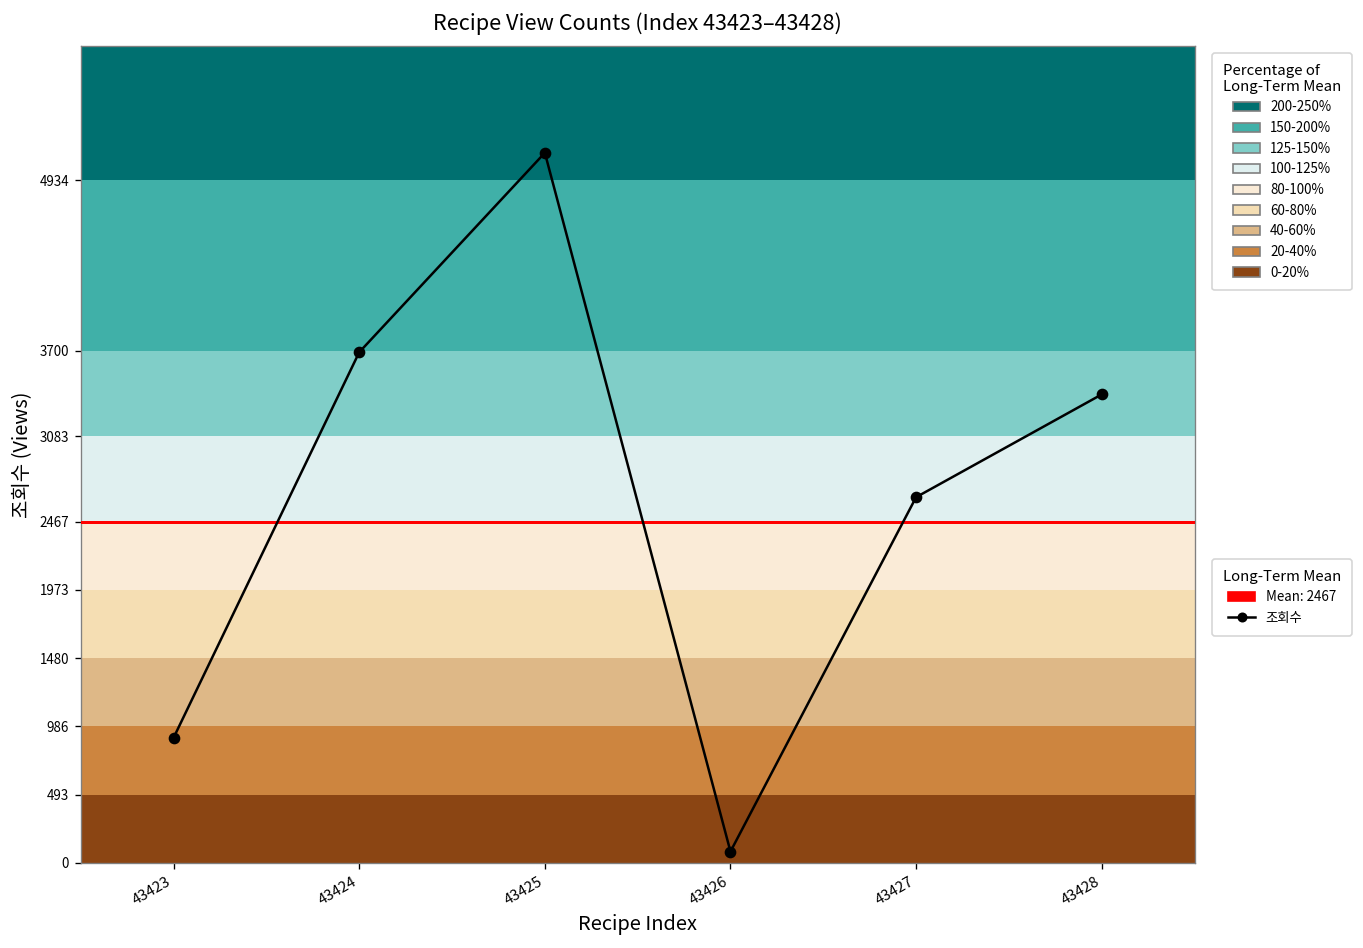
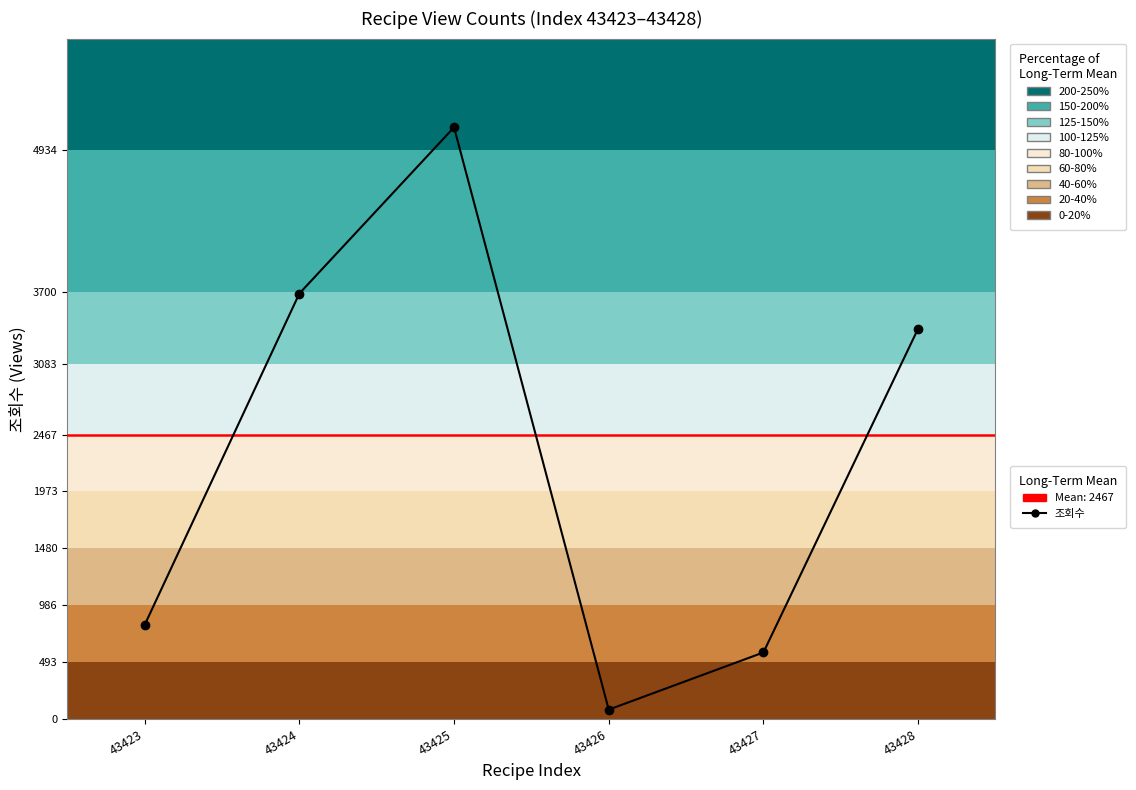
43423: 900 -> 820
43427: 2640 -> 580
